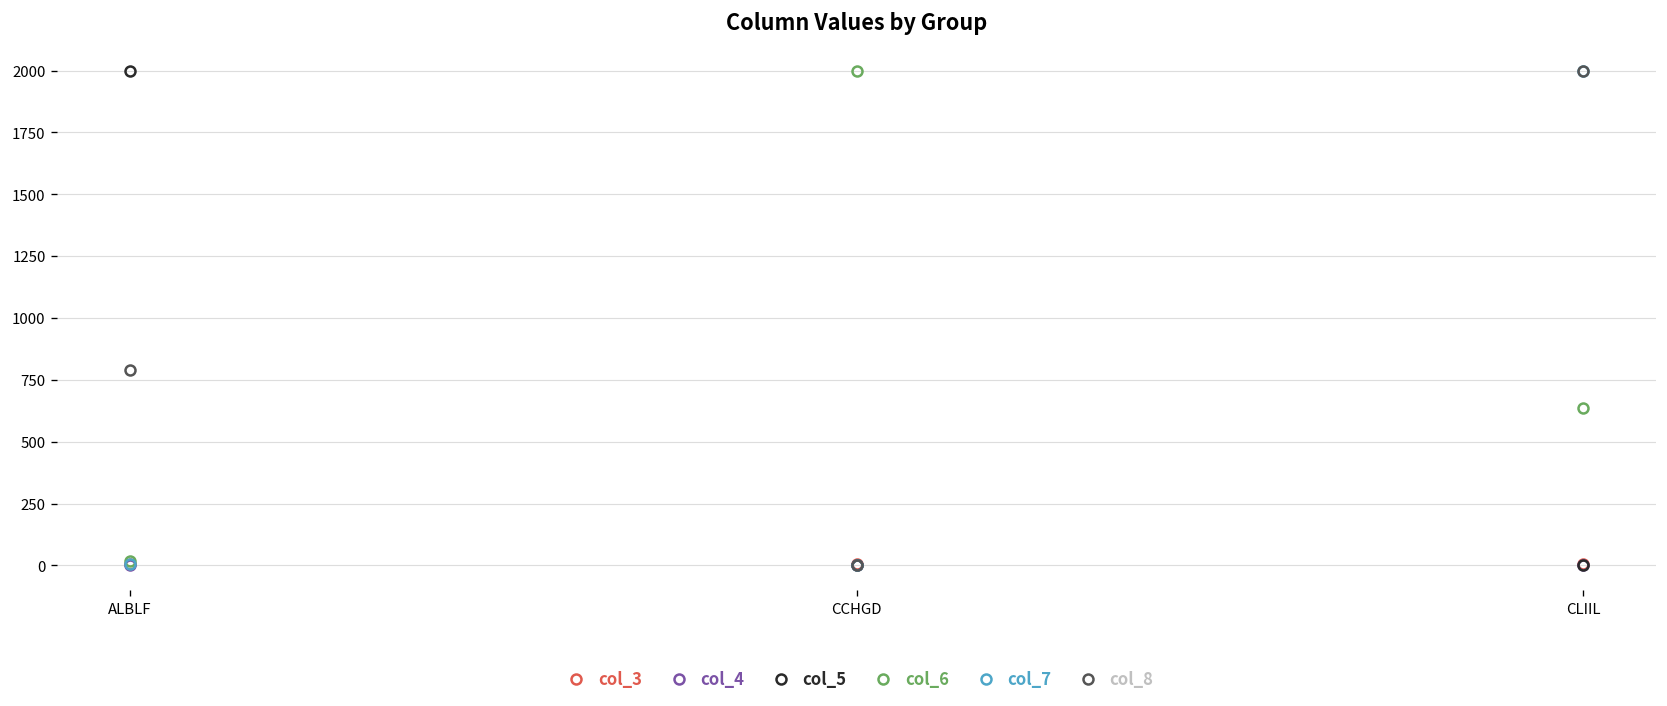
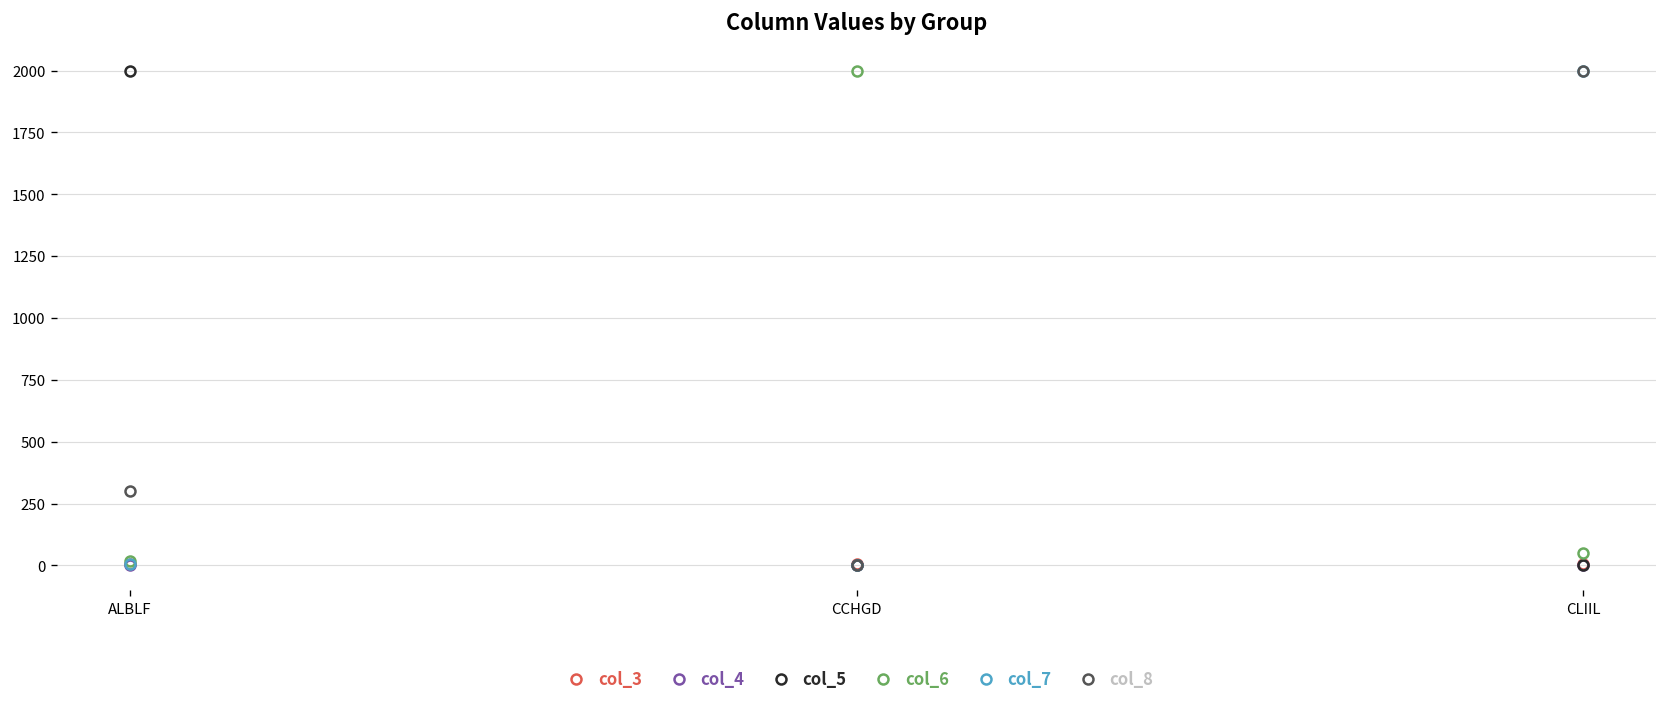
col_8, ALBLF: 790 -> 300
col_6, CLIIL: 640 -> 50
